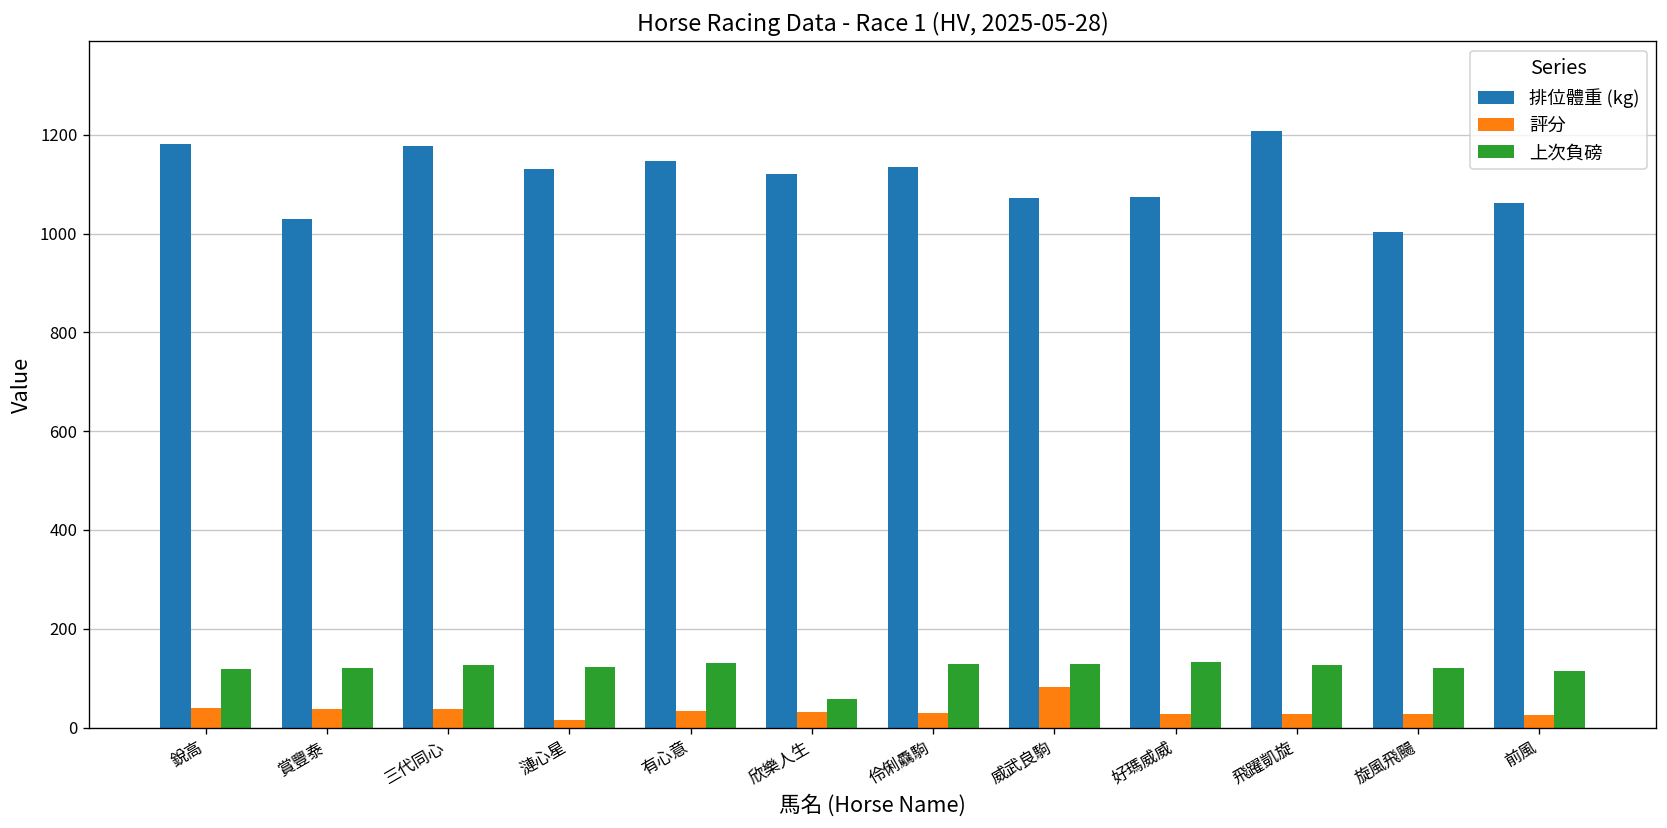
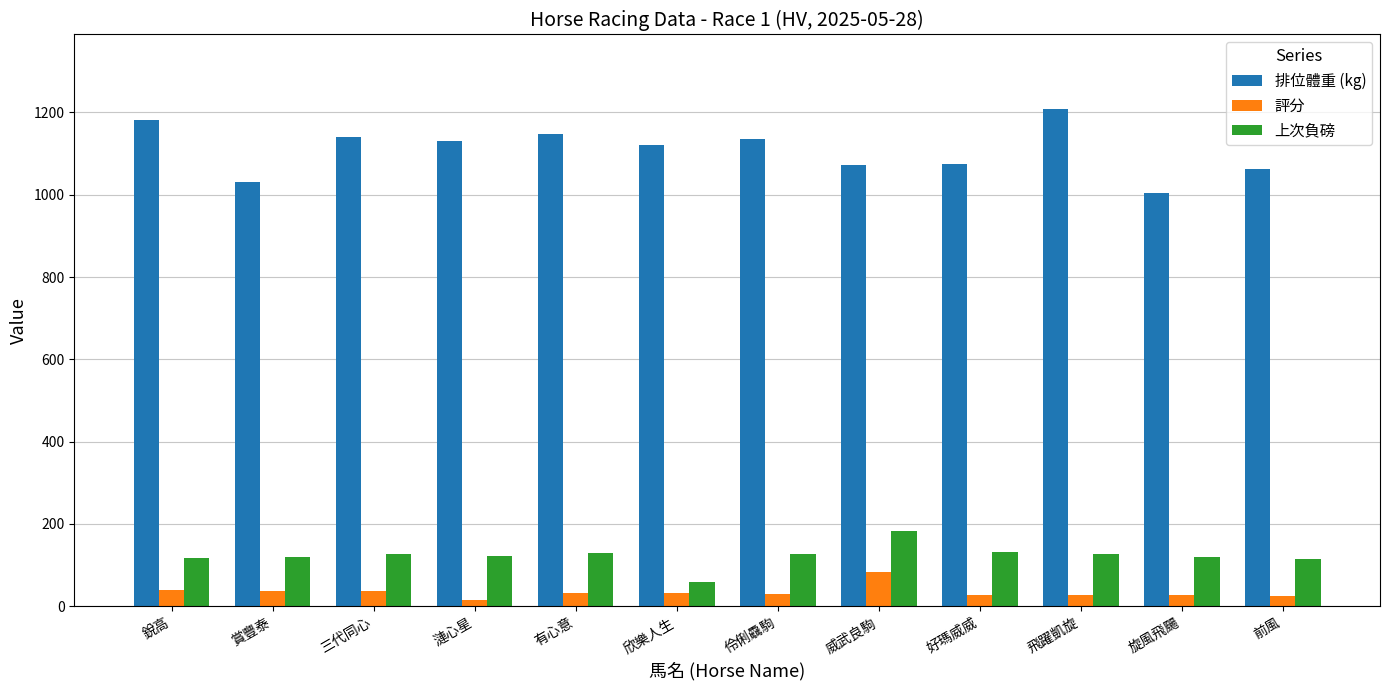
排位體重 (kg), 三代同心: 1180 -> 1140
上次負磅, 威武良駒: 130 -> 180
